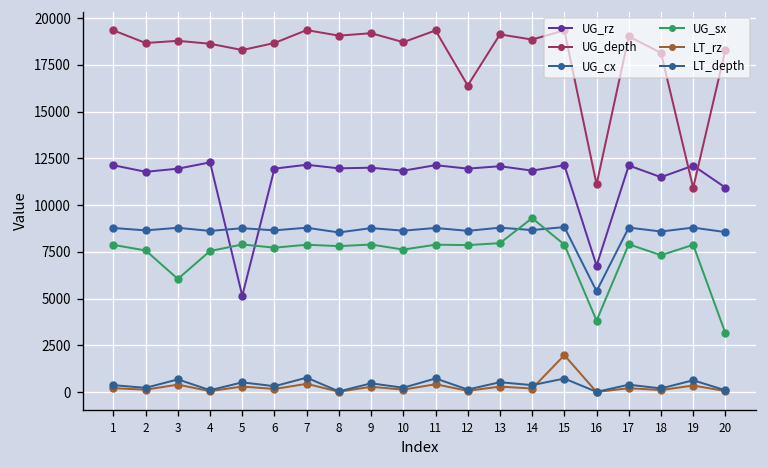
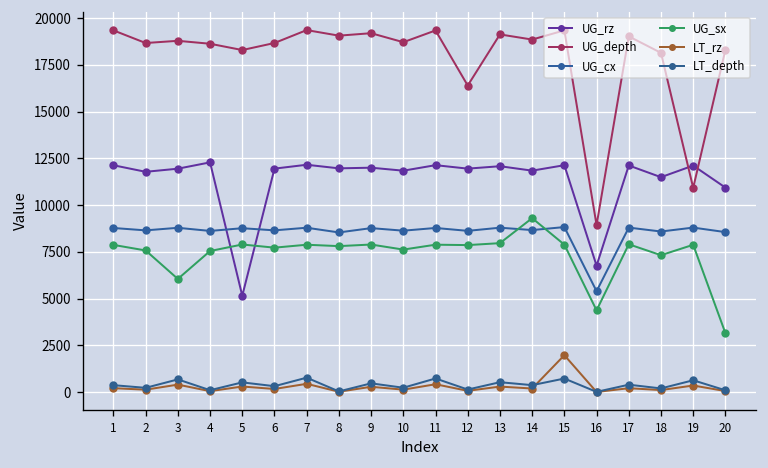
UG_depth, 16: 11100 -> 8900
UG_sx, 16: 3800 -> 4400
